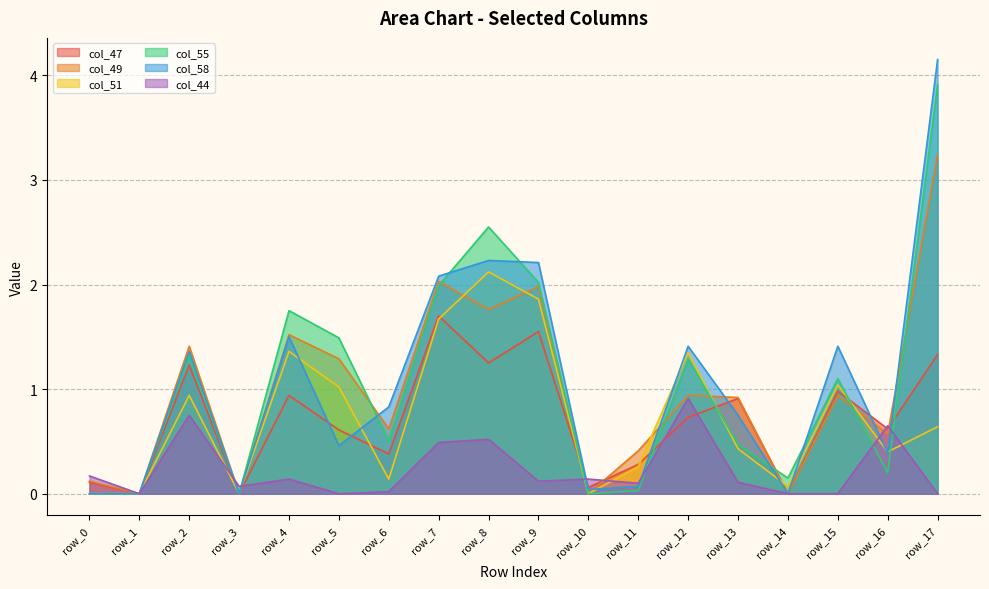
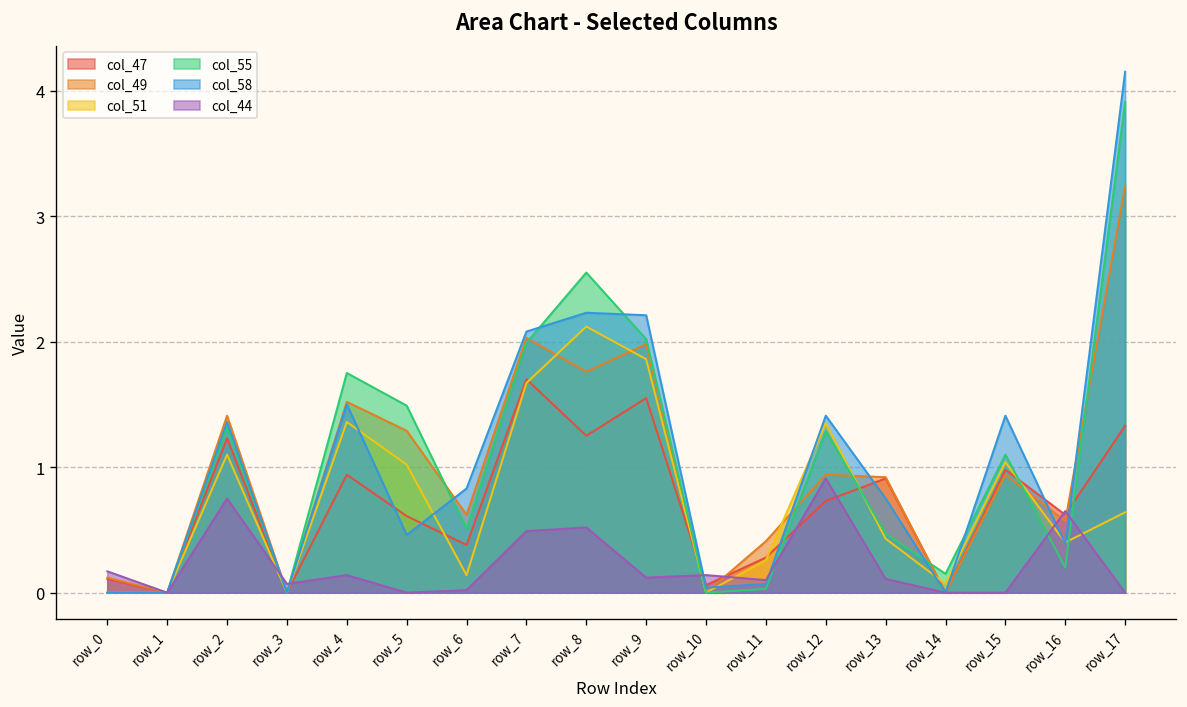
col_51, row_2: 0.94 -> 1.10
